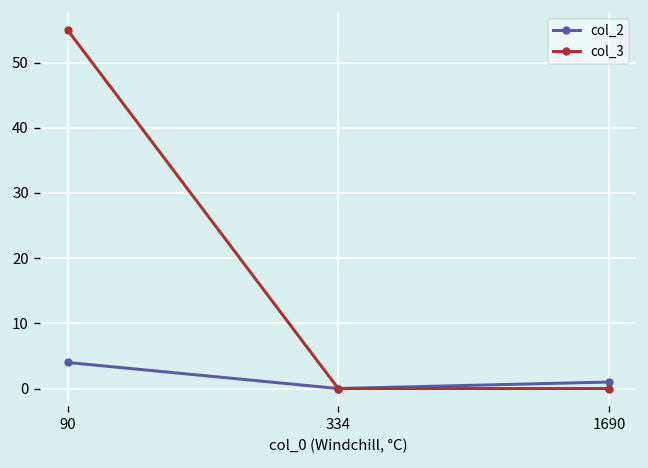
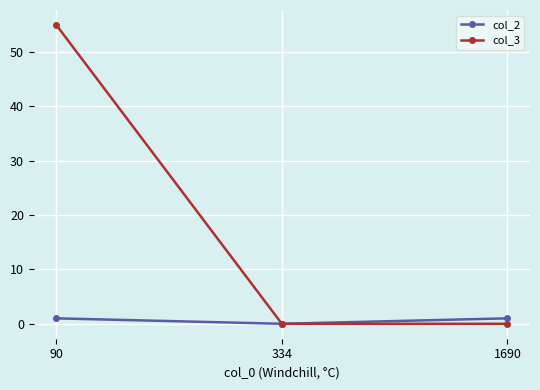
col_2, 90: 4 -> 1
